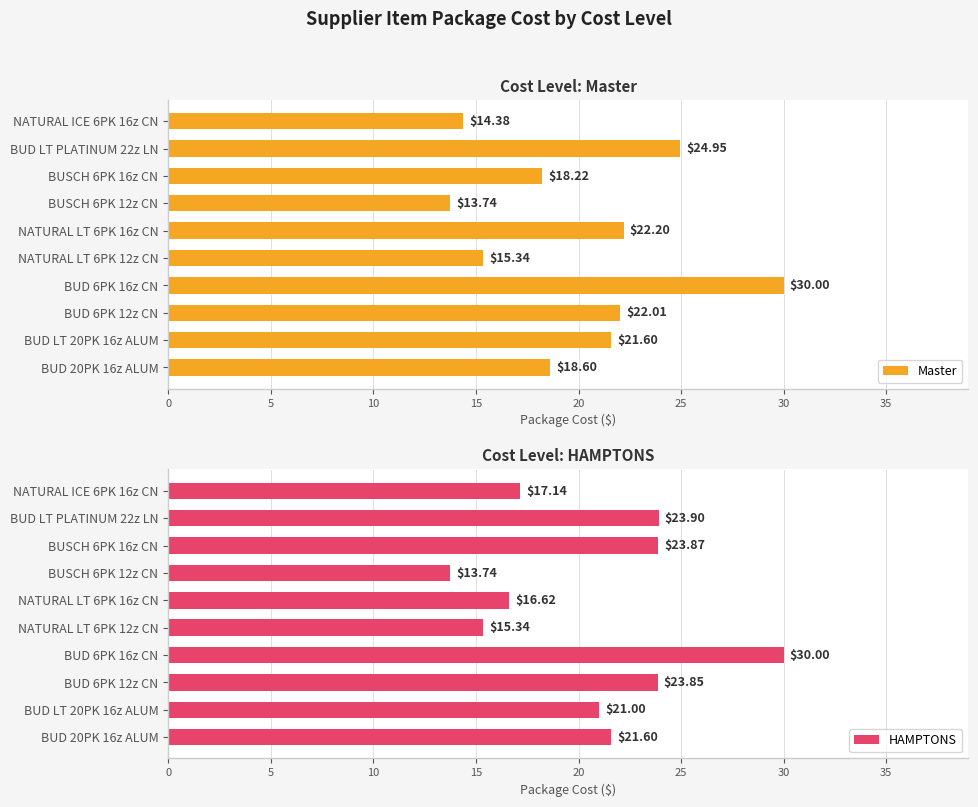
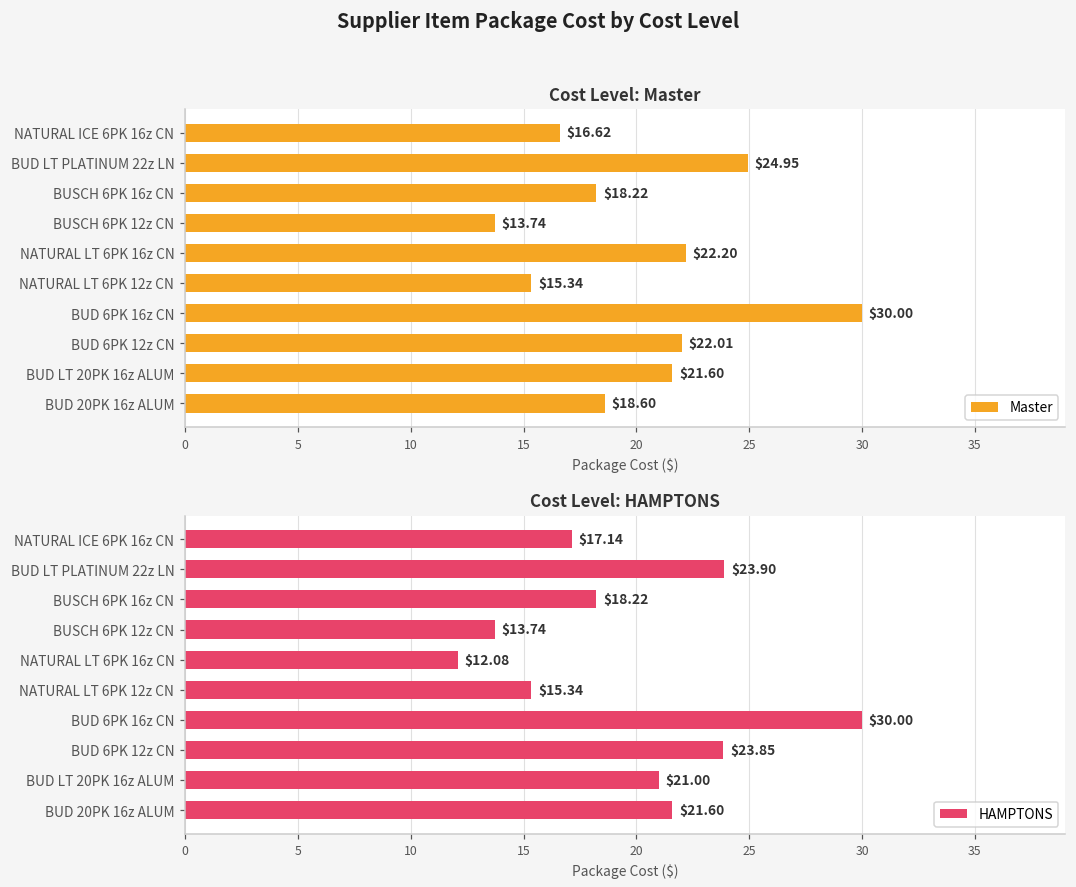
Cost Level: Master, NATURAL ICE 6PK 16z CN: $14.38 -> $16.62
Cost Level: HAMPTONS, BUSCH 6PK 16z CN: $23.87 -> $18.22
Cost Level: HAMPTONS, NATURAL LT 6PK 16z CN: $16.62 -> $12.08
